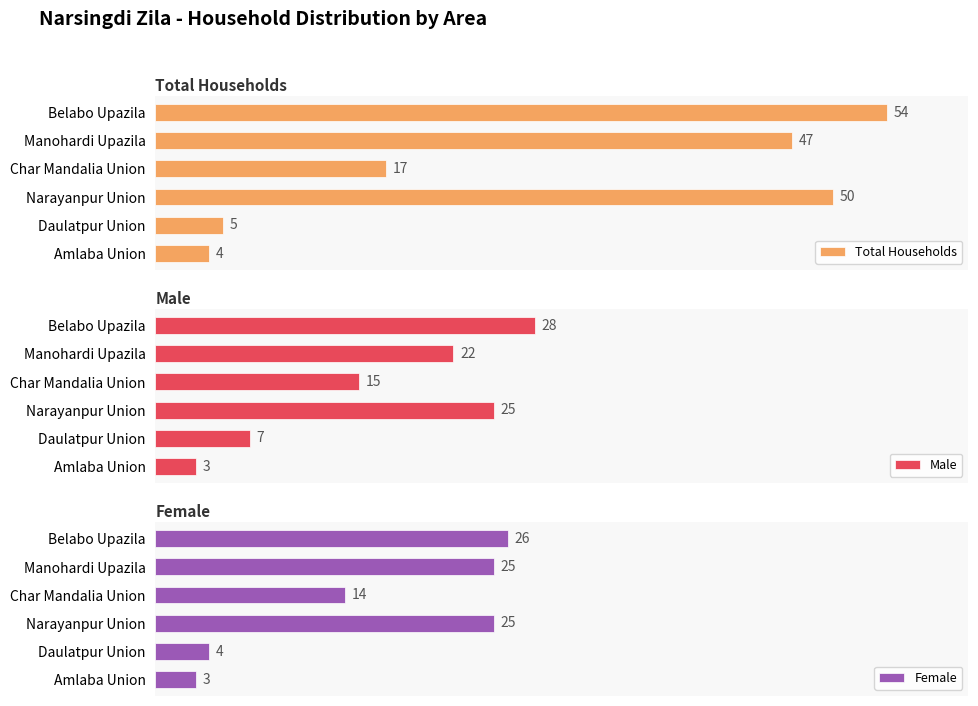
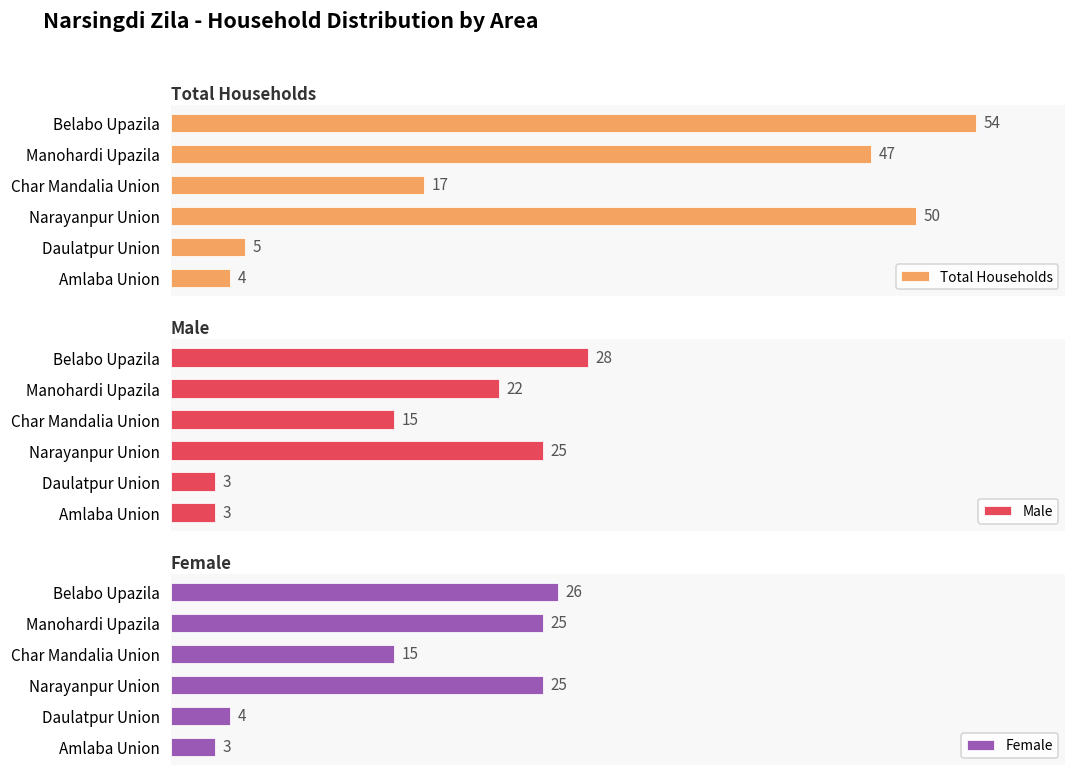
Male, Daulatpur Union: 7 -> 3
Female, Char Mandalia Union: 14 -> 15
